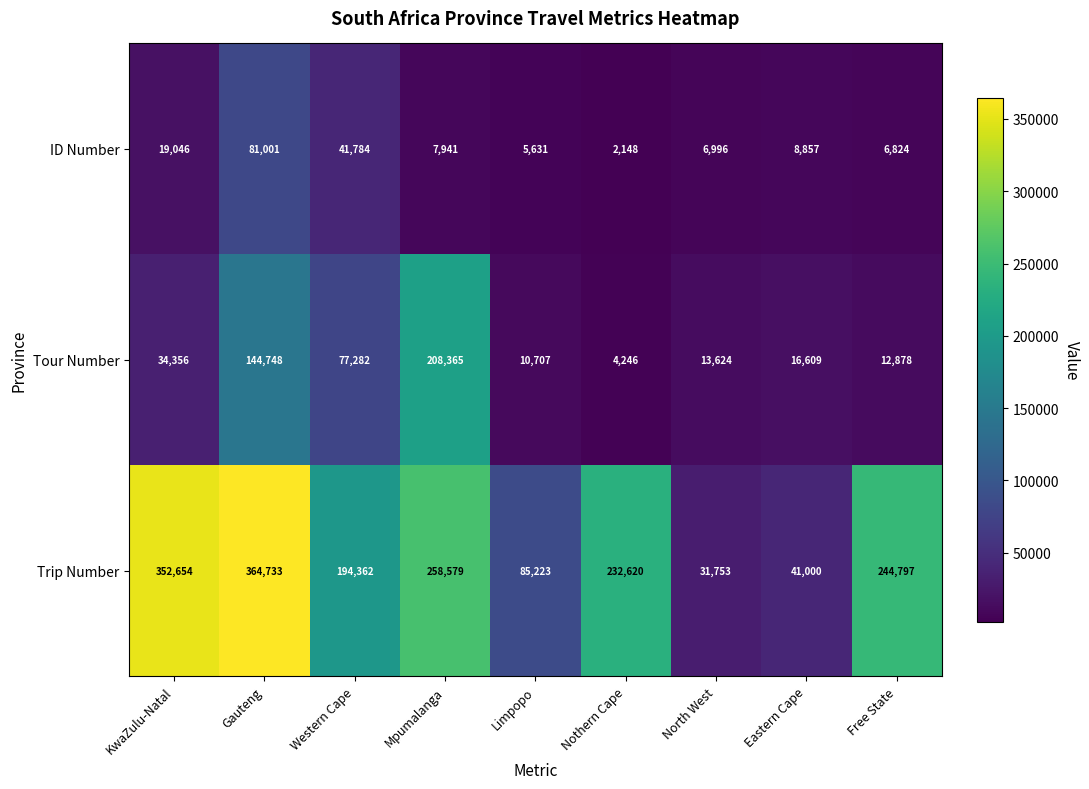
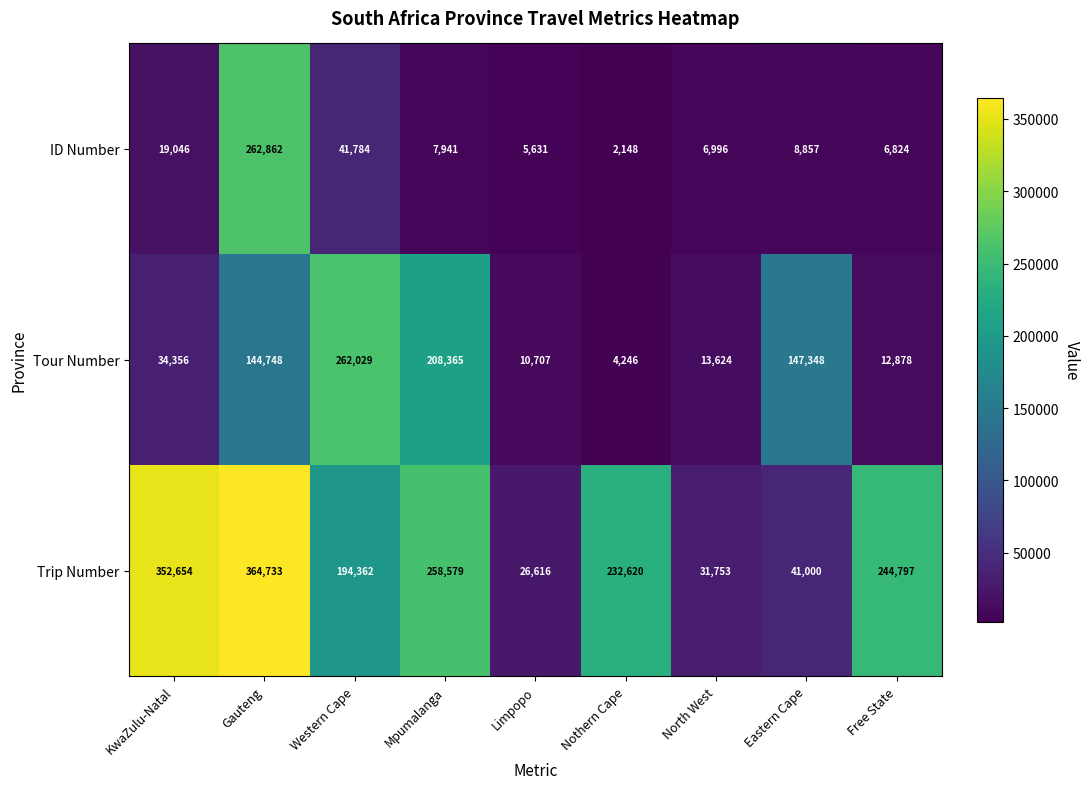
ID Number, Gauteng: 81,001 -> 262,862
Tour Number, Western Cape: 77,282 -> 262,029
Tour Number, Eastern Cape: 16,609 -> 147,348
Trip Number, Limpopo: 85,223 -> 26,616
